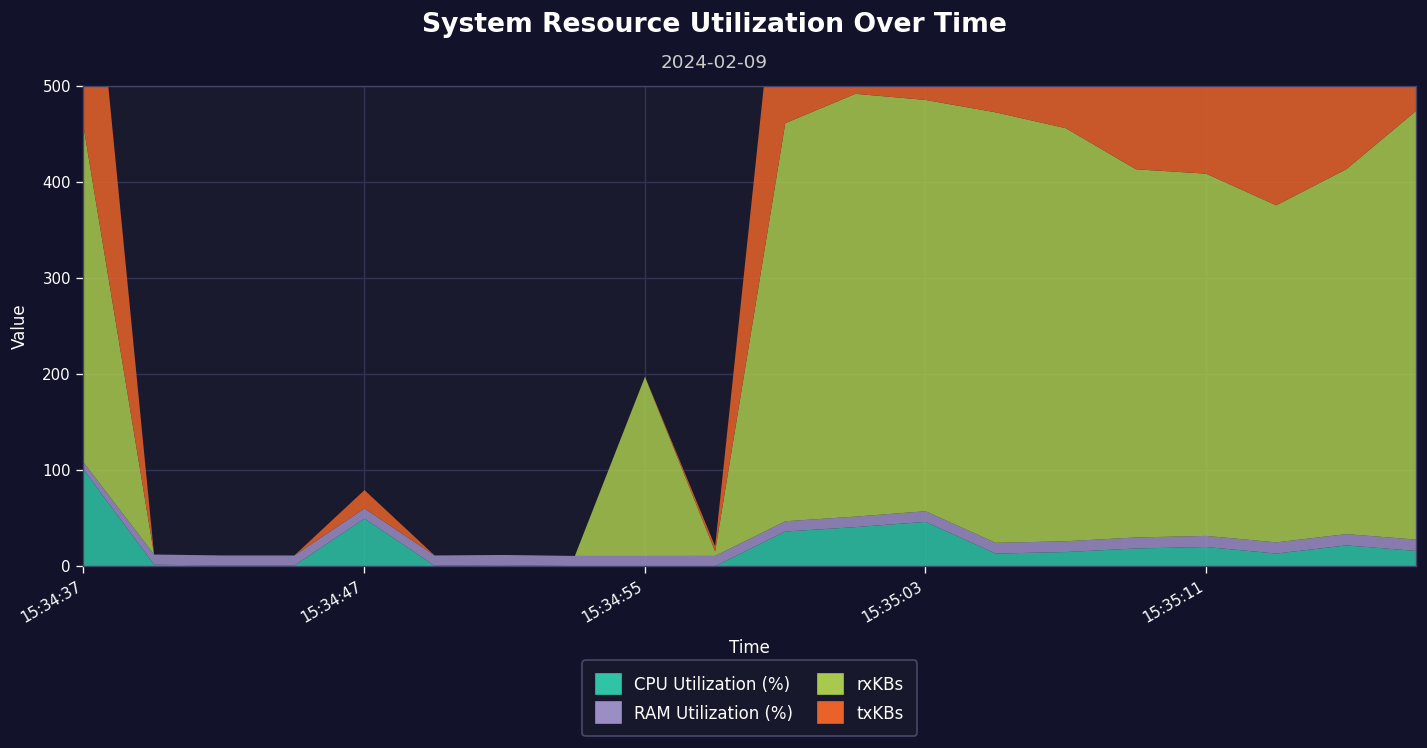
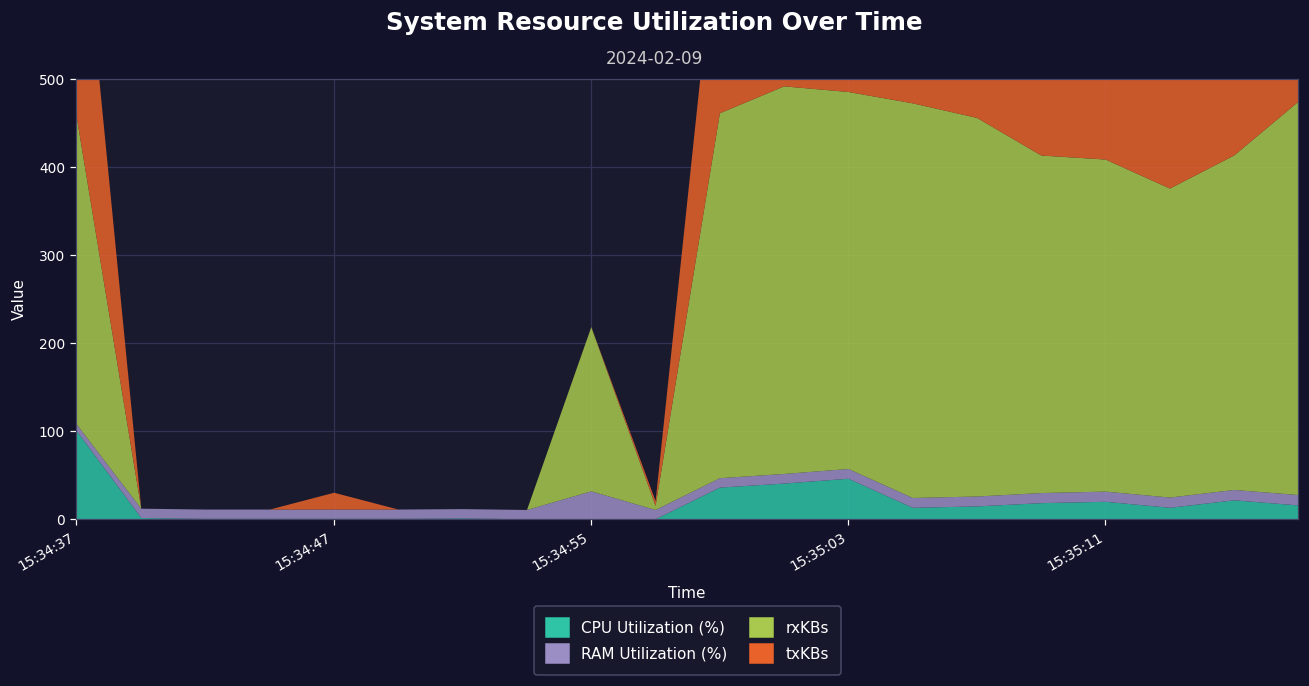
CPU Utilization (%), 15:34:47: 50 -> 0
RAM Utilization (%), 15:34:55: 10 -> 30
